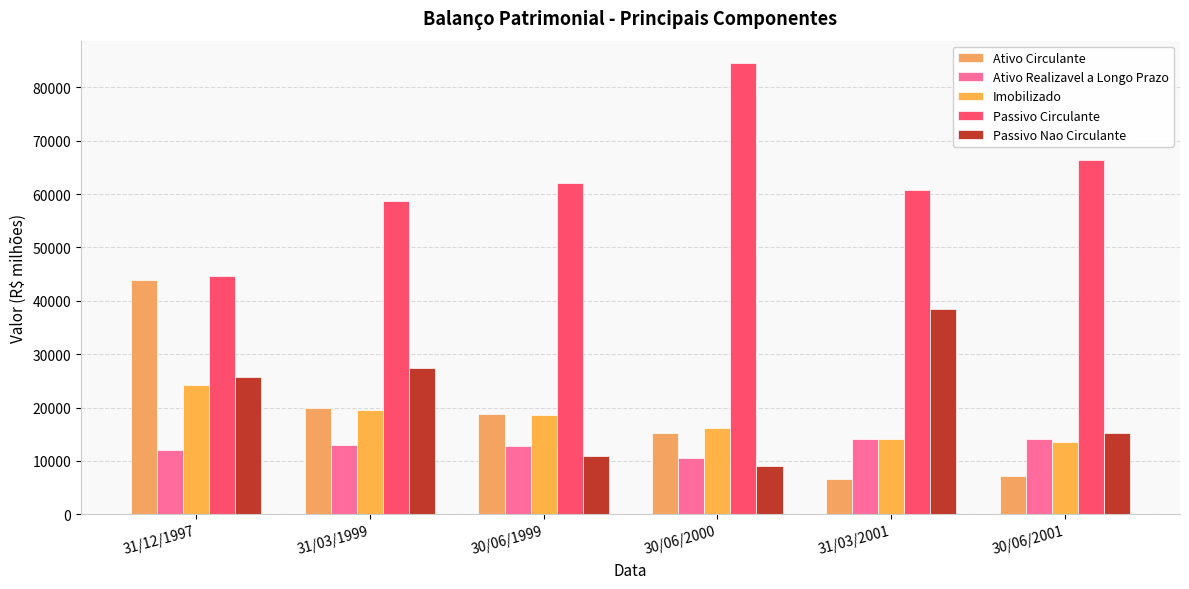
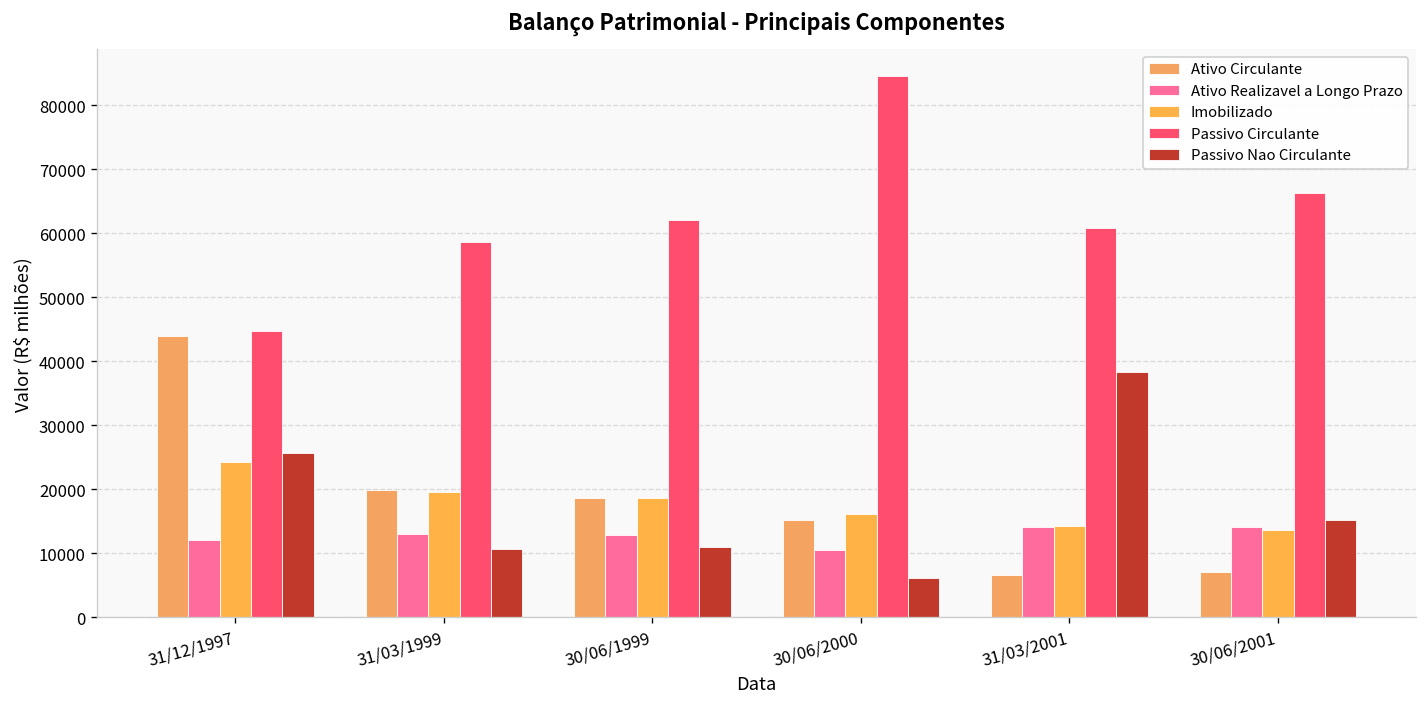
Passivo Nao Circulante, 31/03/1999: 27000 -> 11000
Passivo Nao Circulante, 30/06/2000: 9000 -> 6000
